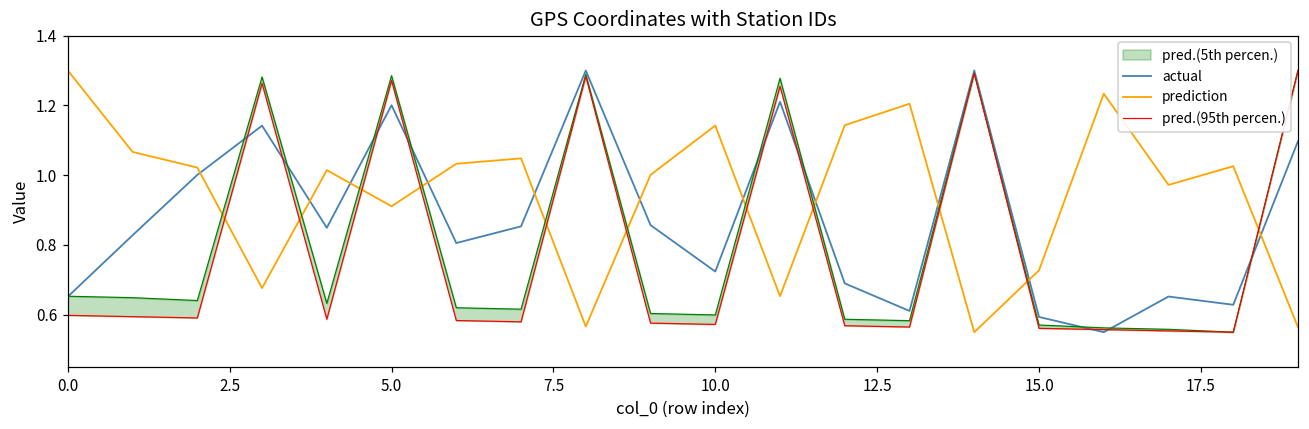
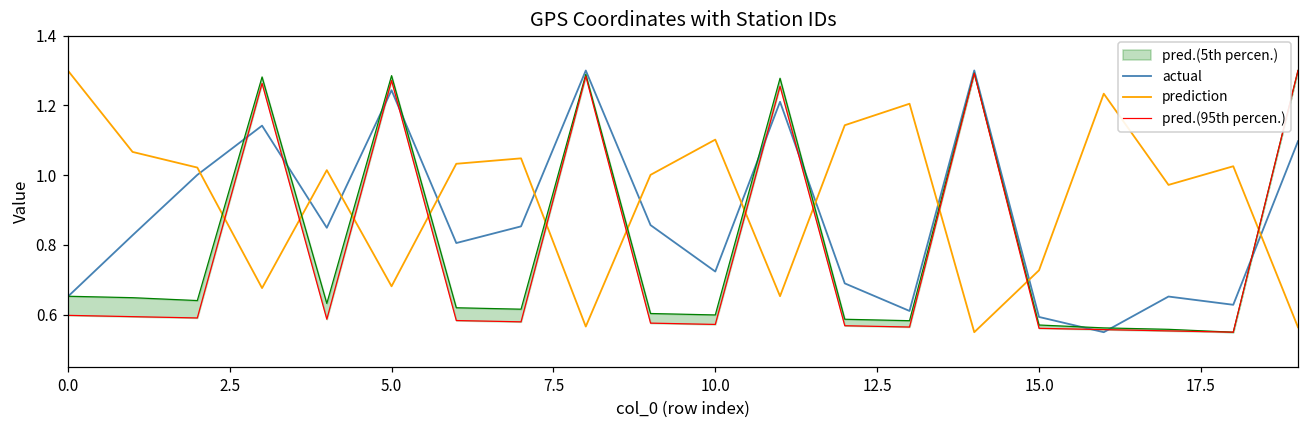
actual, 5.0: 1.20 -> 1.24
prediction, 5.0: 0.91 -> 0.68
prediction, 10.0: 1.14 -> 1.10
